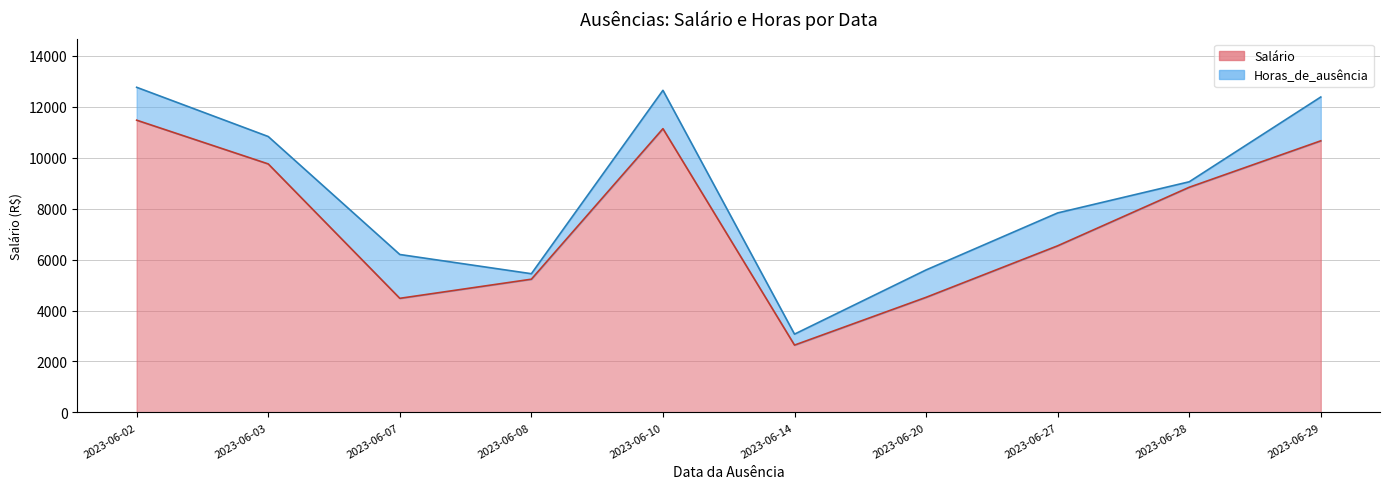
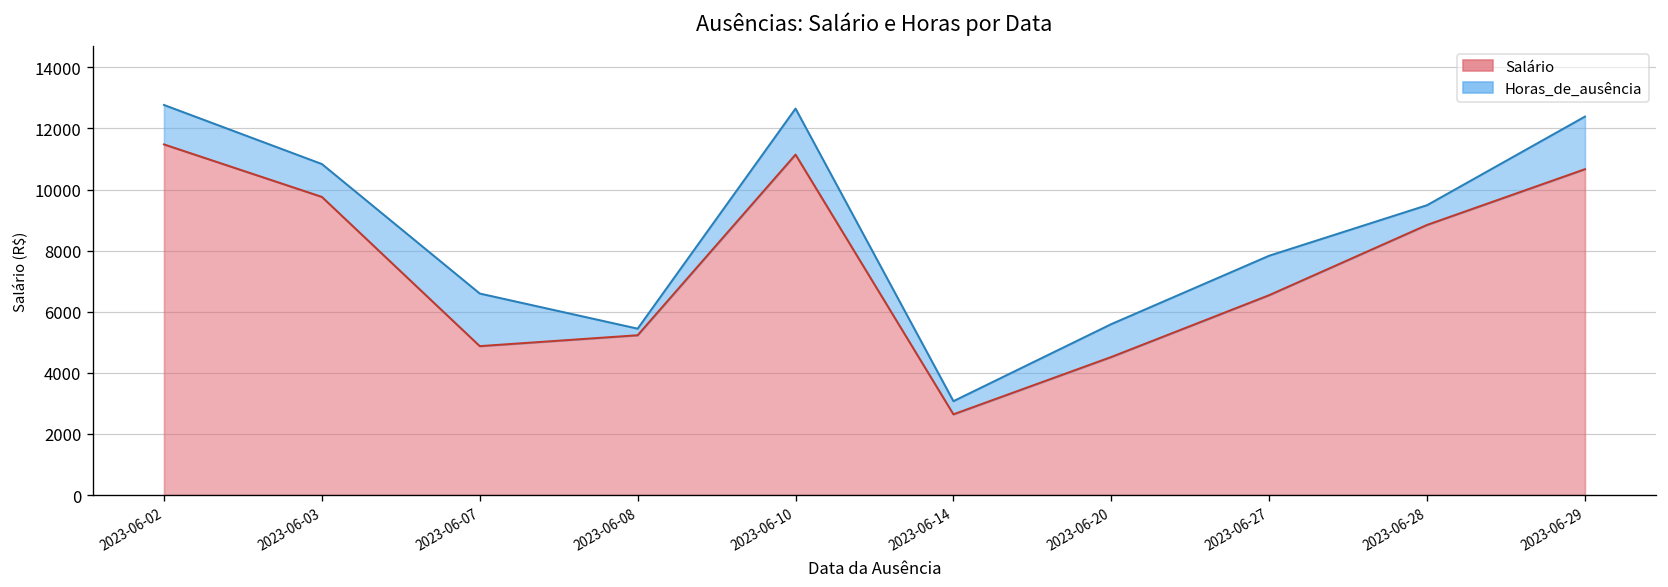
Salário, 2023-06-07: 4500 -> 4900
Horas_de_ausência, 2023-06-28: 200 -> 600
